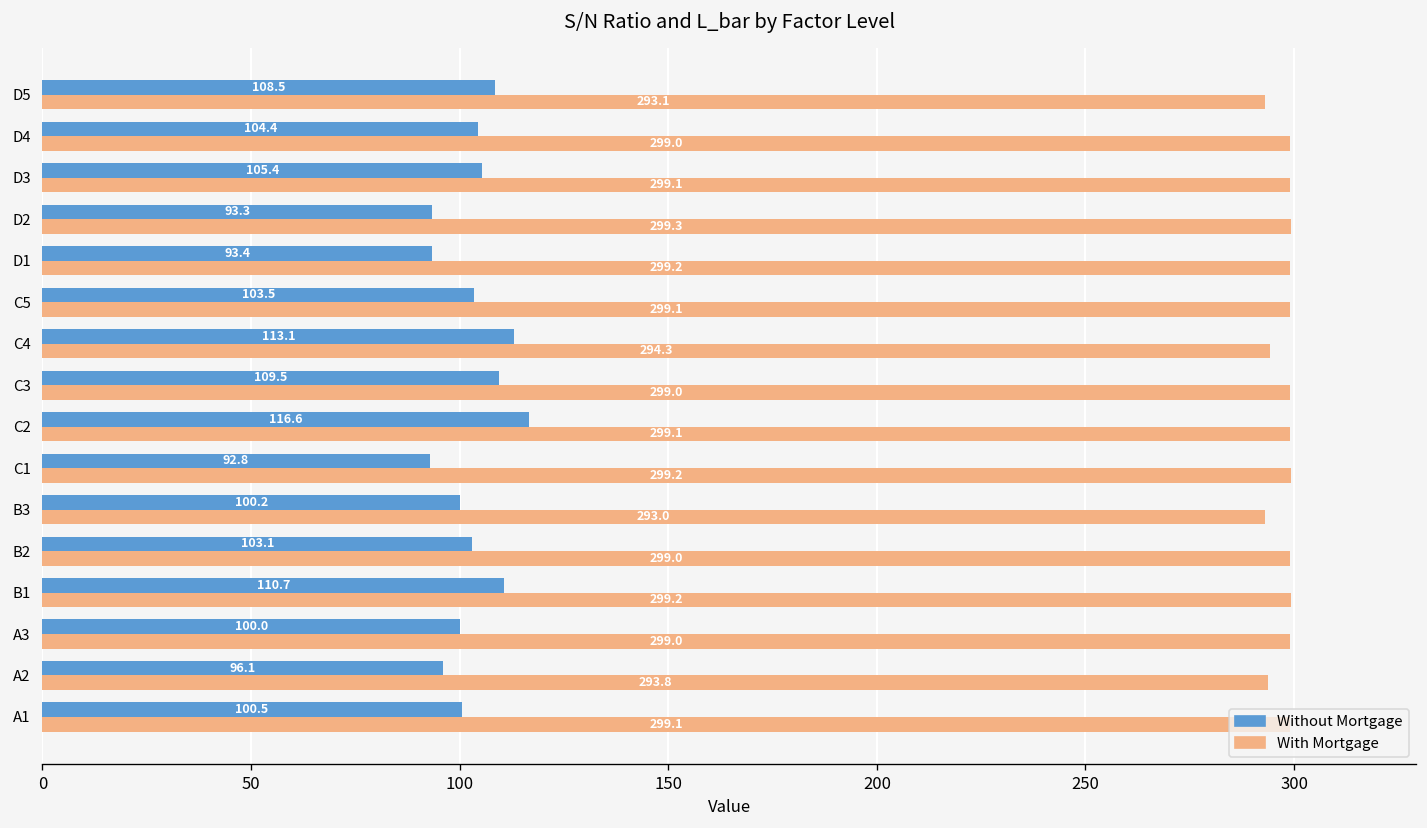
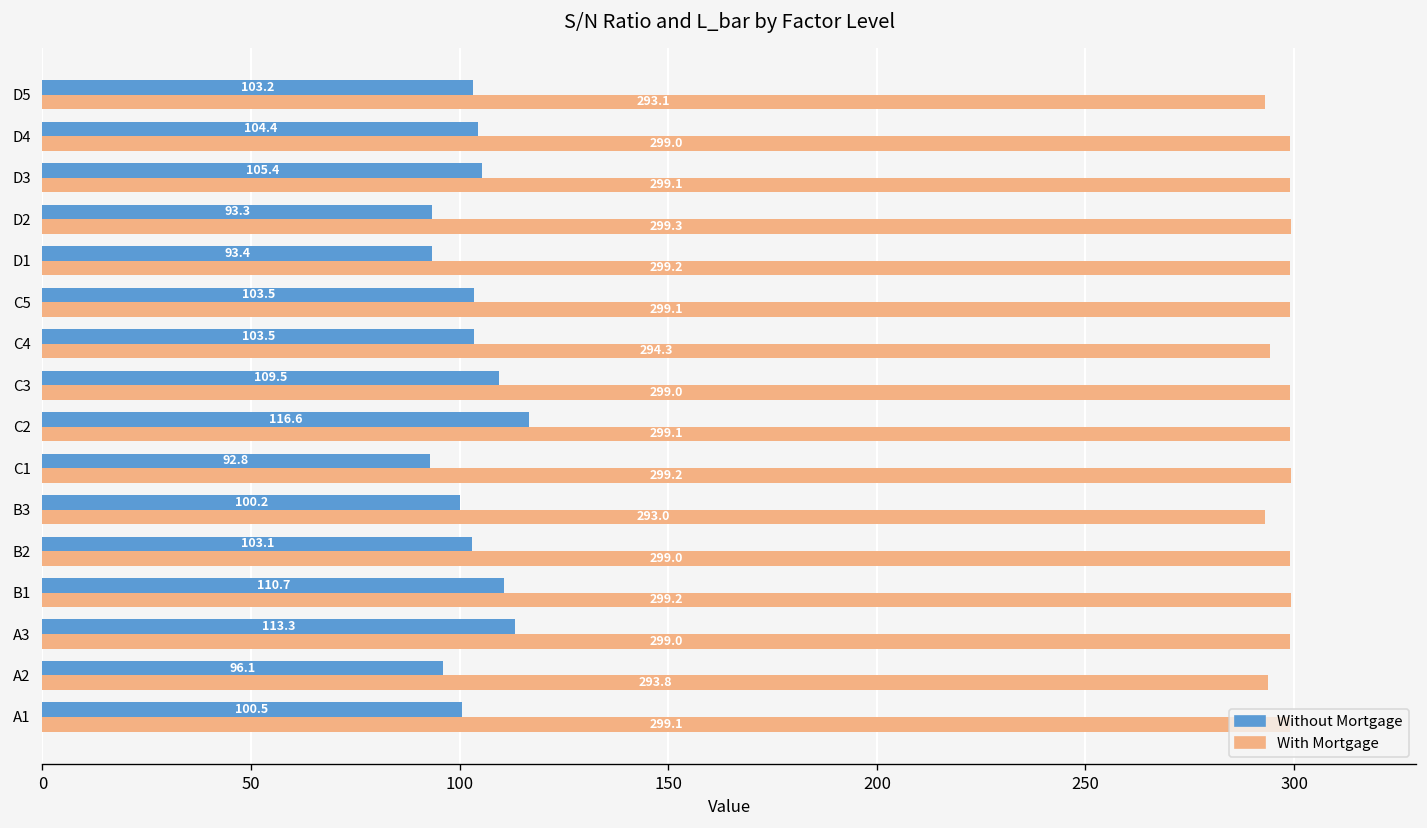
Without Mortgage, D5: 108.5 -> 103.2
Without Mortgage, C4: 113.1 -> 103.5
Without Mortgage, A3: 100.0 -> 113.3
